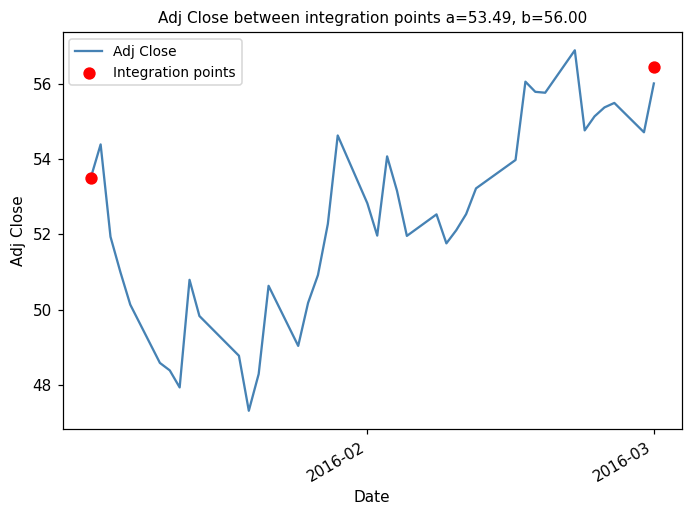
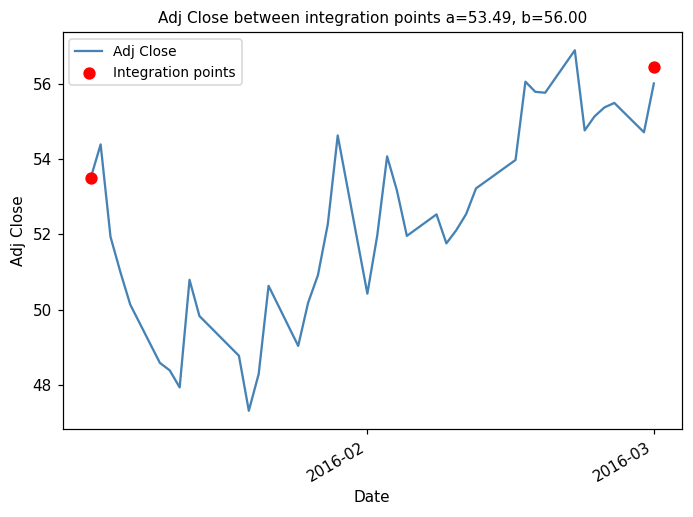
Adj Close, 2016-02: 52.8 -> 50.4
